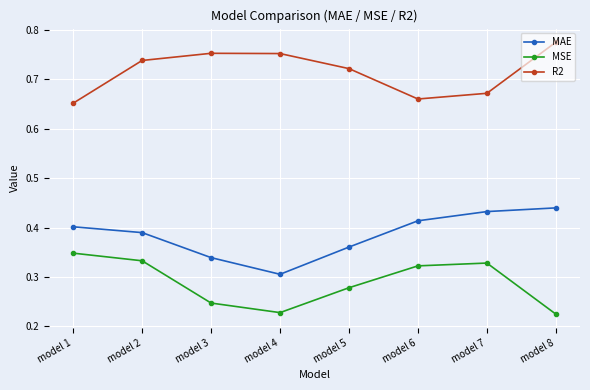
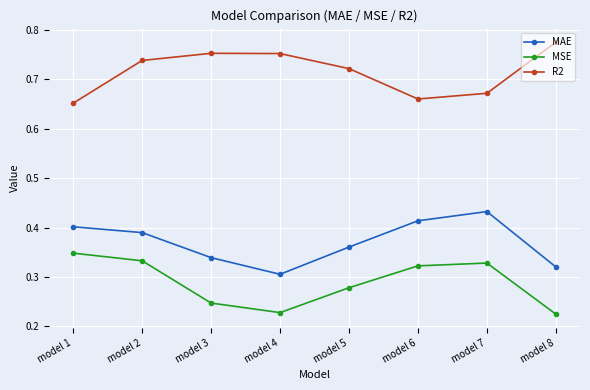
MAE, model 8: 0.44 -> 0.32
